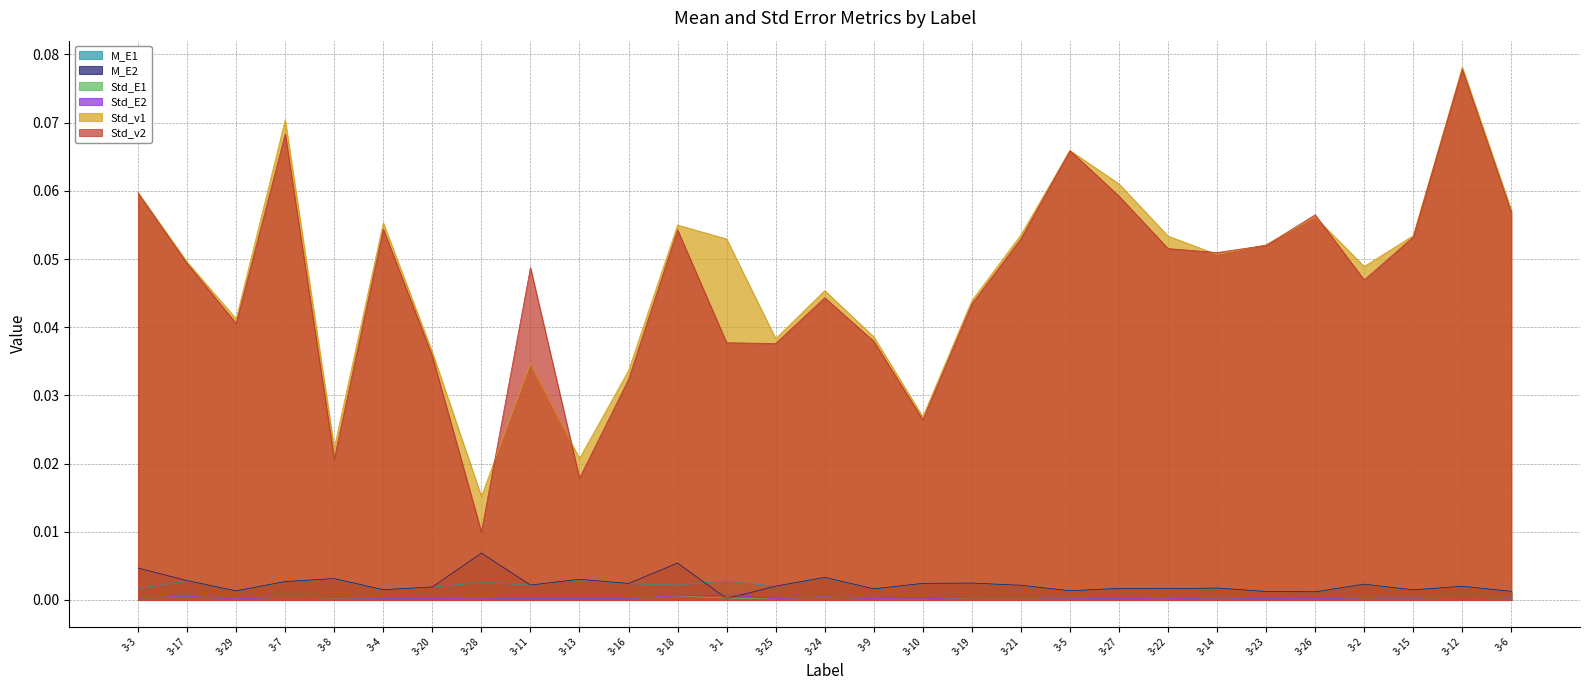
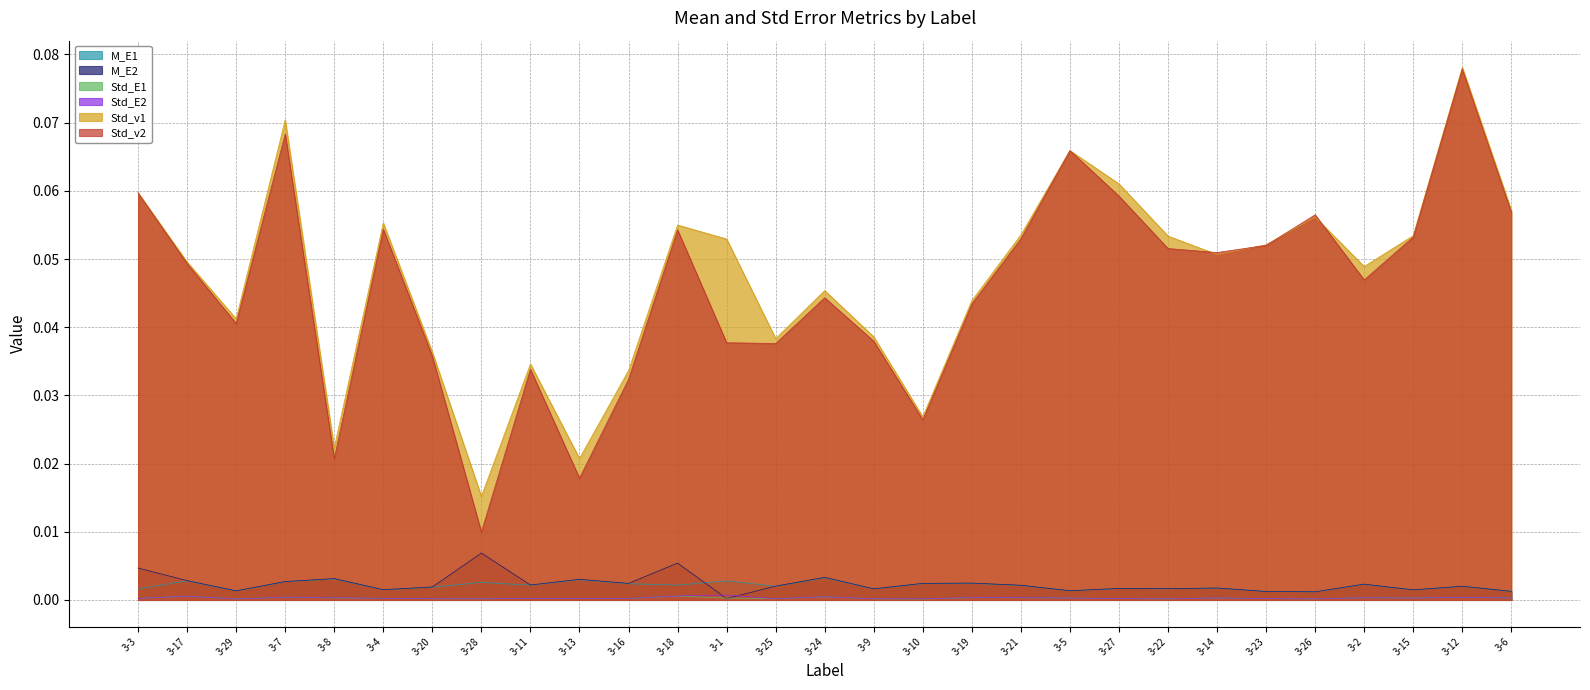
Std_v2, 3-11: 0.049 -> 0.034
